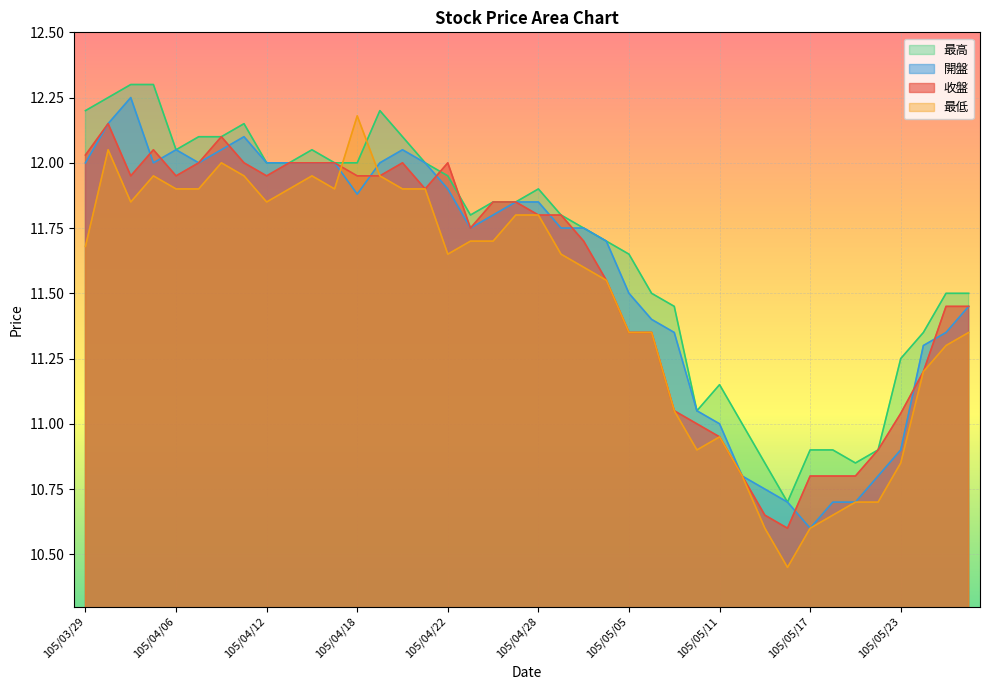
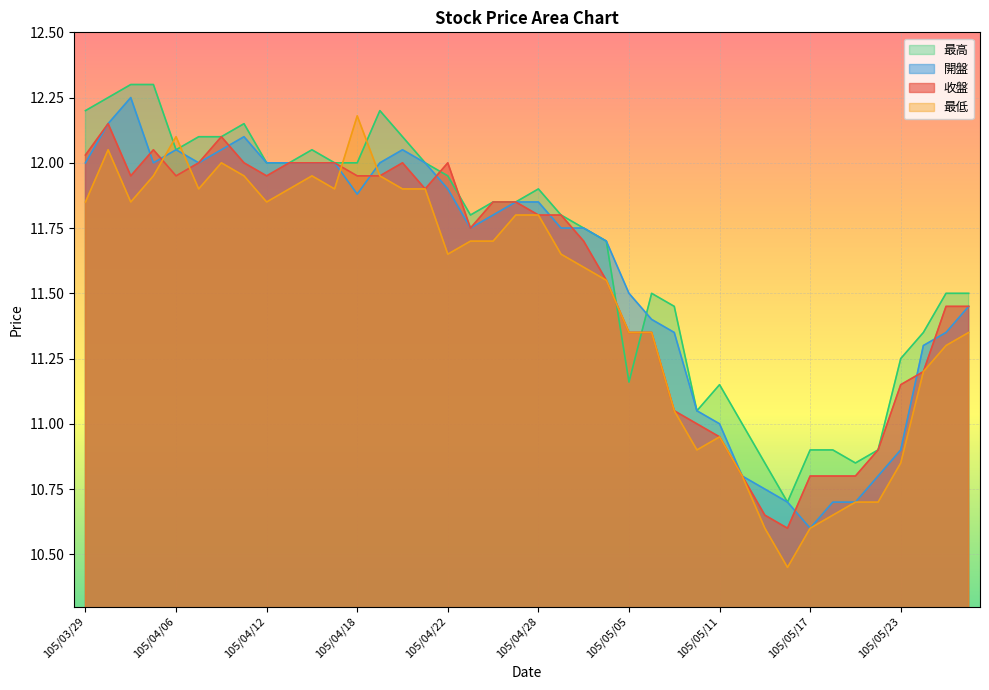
最低, 105/03/29: 11.68 -> 11.85
最低, 105/04/06: 11.9 -> 12.1
最高, 105/05/05: 11.65 -> 11.16
收盤, 105/05/23: 11.04 -> 11.15
